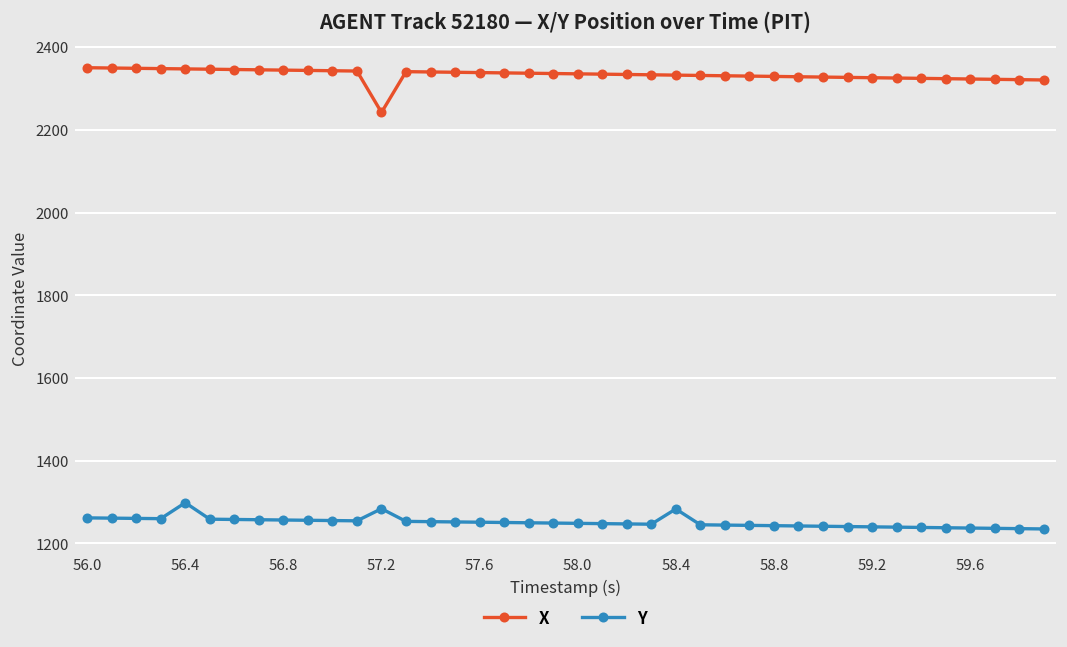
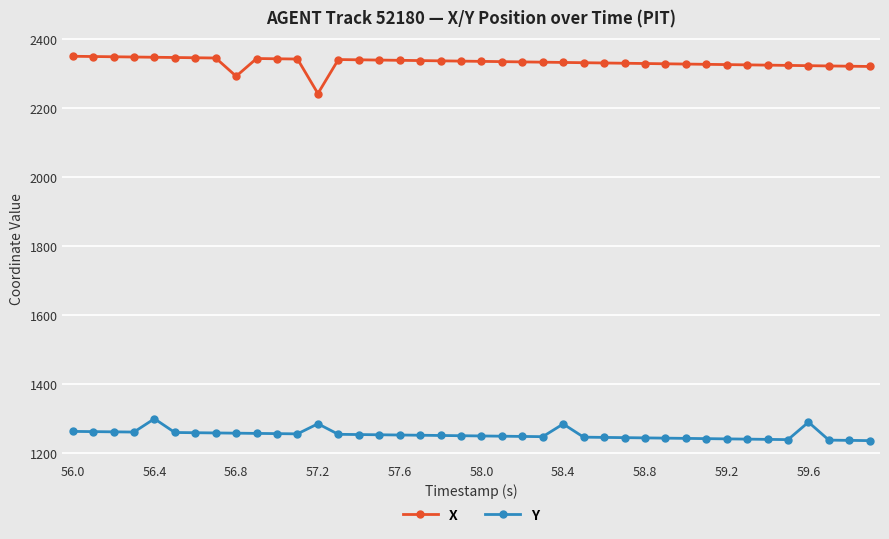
X, 56.8: 2340 -> 2290
Y, 59.6: 1240 -> 1290
